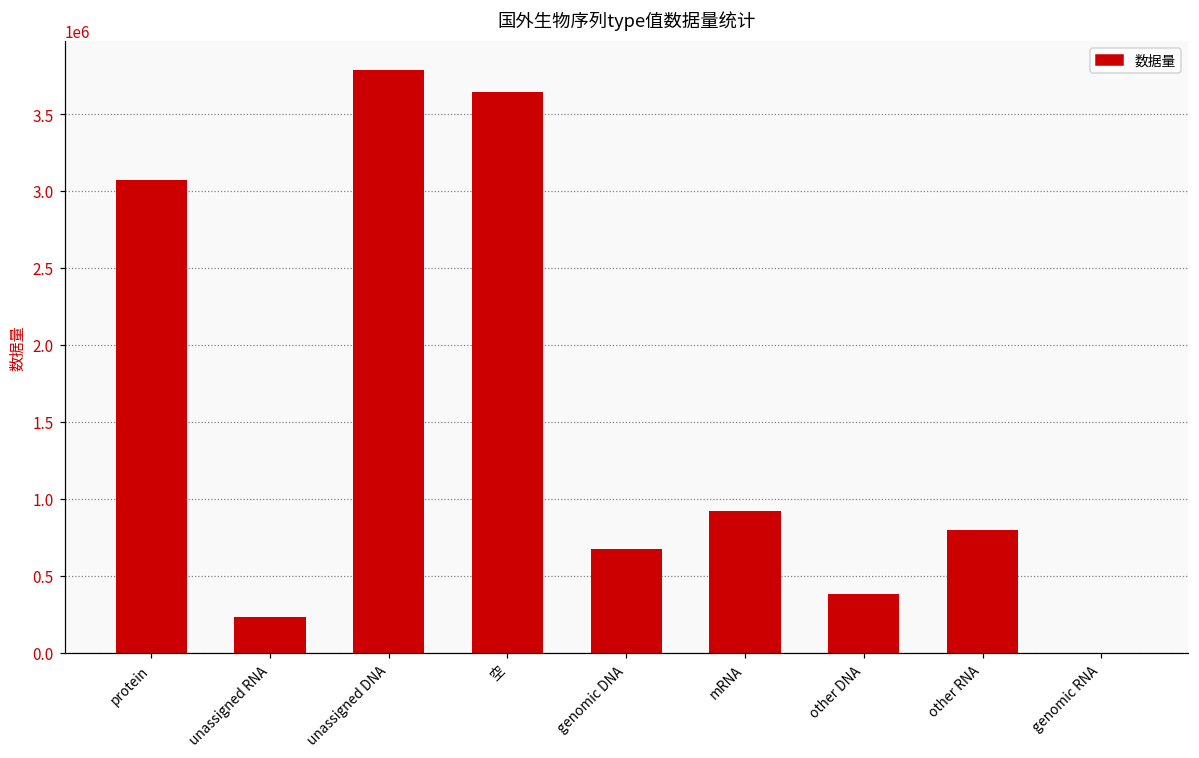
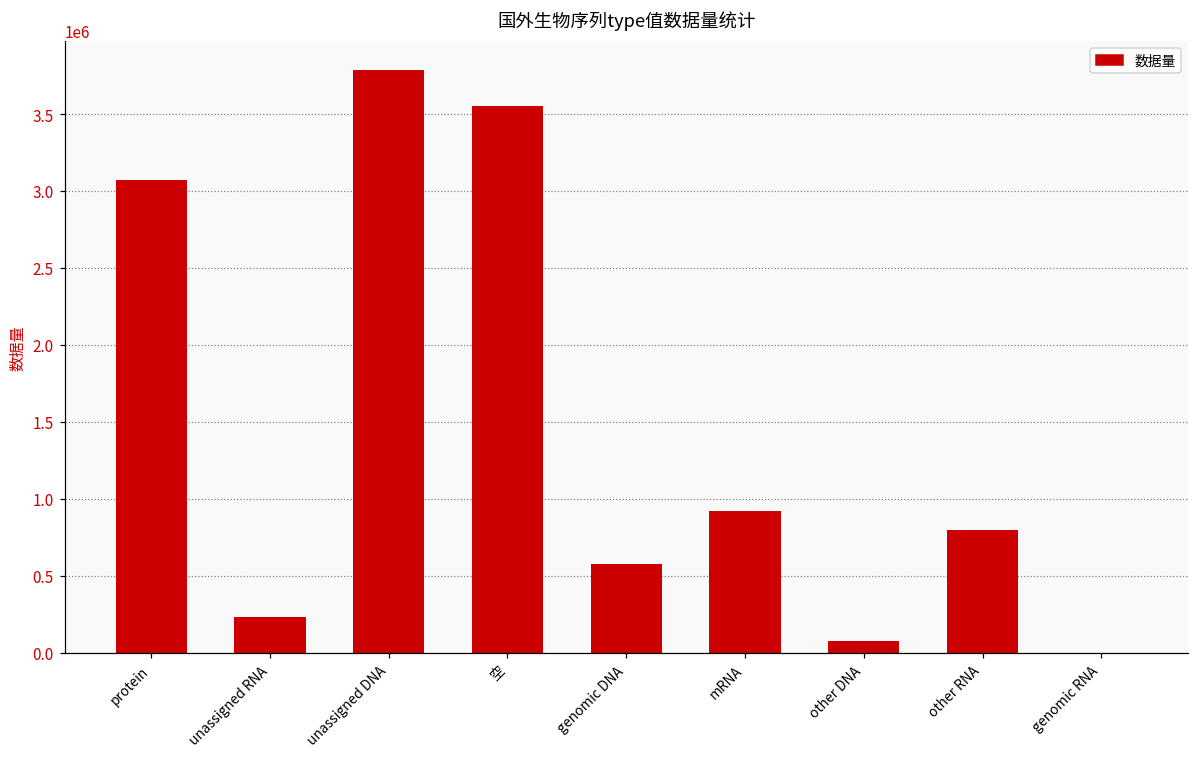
空: 3640000 -> 3550000
genomic DNA: 670000 -> 580000
other DNA: 380000 -> 70000
